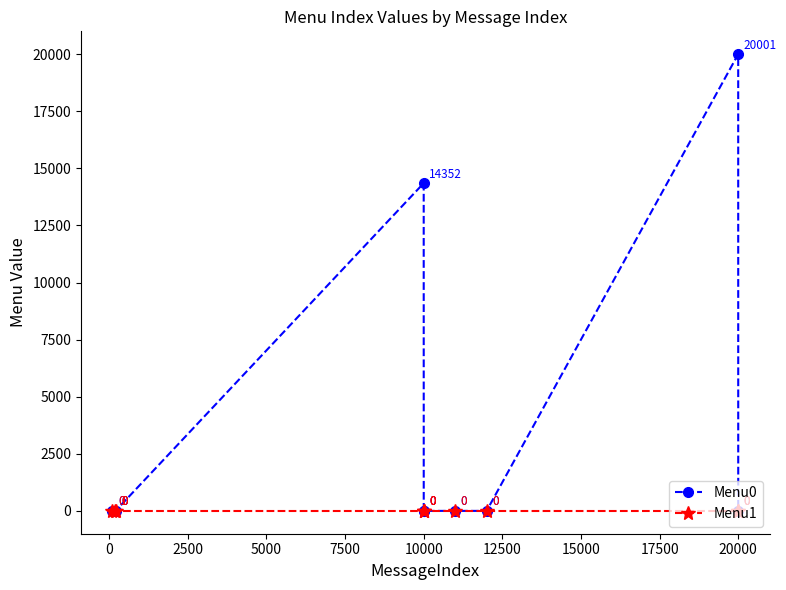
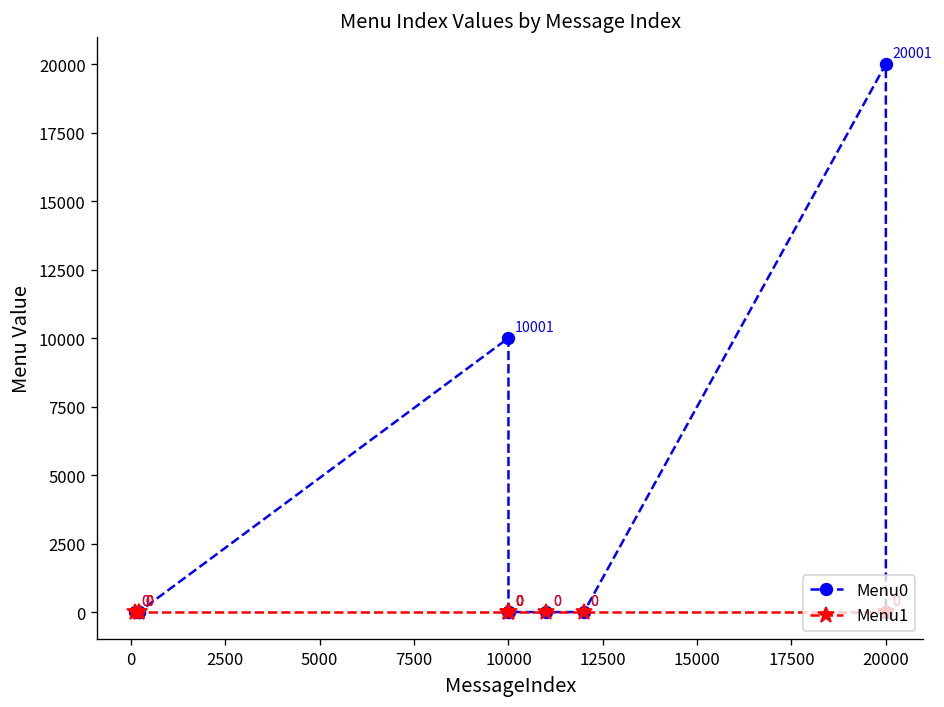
Menu0, 10000: 14352 -> 10001
